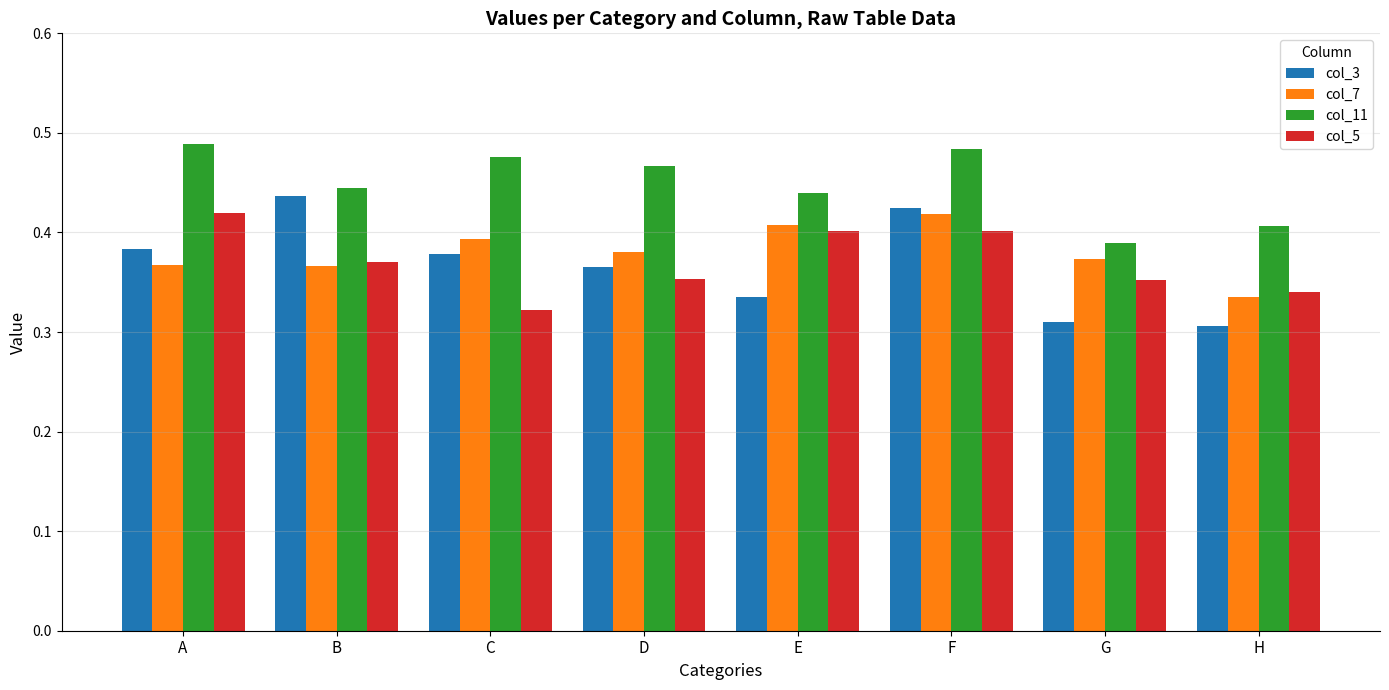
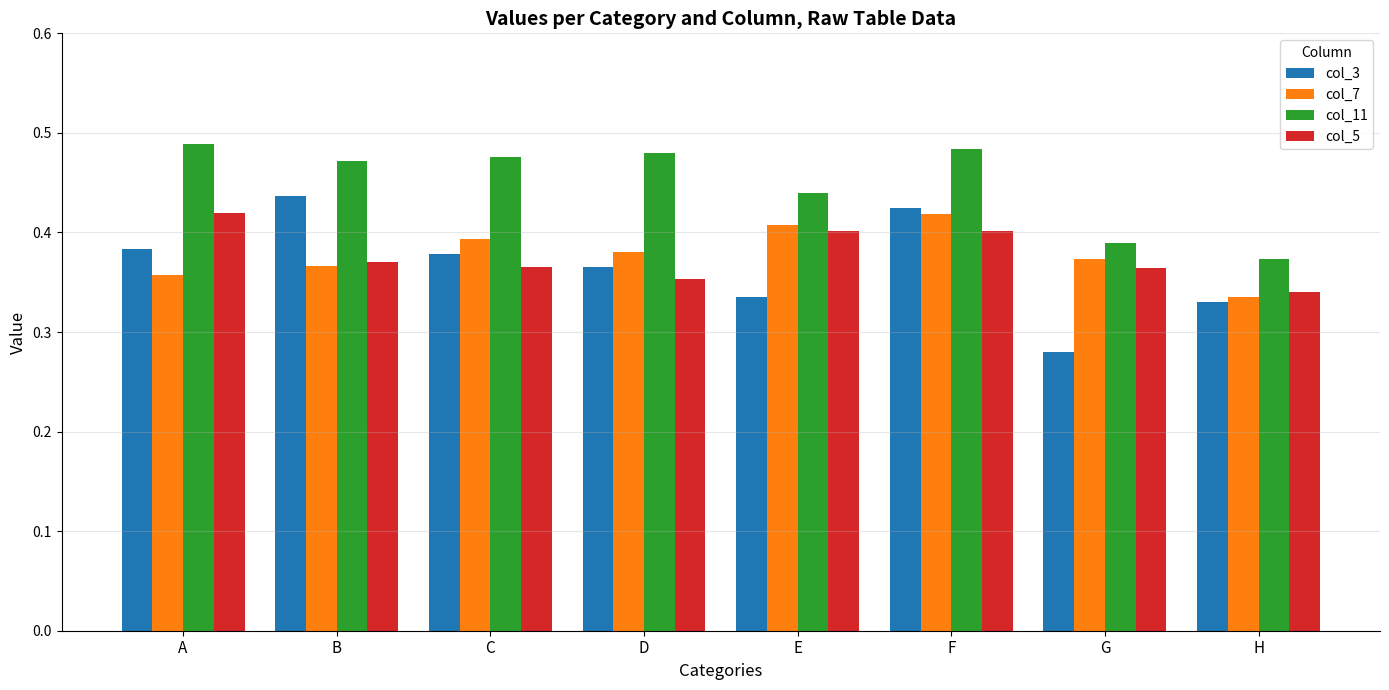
col_7, A: 0.37 -> 0.36
col_11, B: 0.45 -> 0.47
col_5, C: 0.32 -> 0.37
col_11, D: 0.47 -> 0.48
col_3, G: 0.31 -> 0.28
col_5, G: 0.35 -> 0.36
col_3, H: 0.31 -> 0.33
col_11, H: 0.41 -> 0.37
